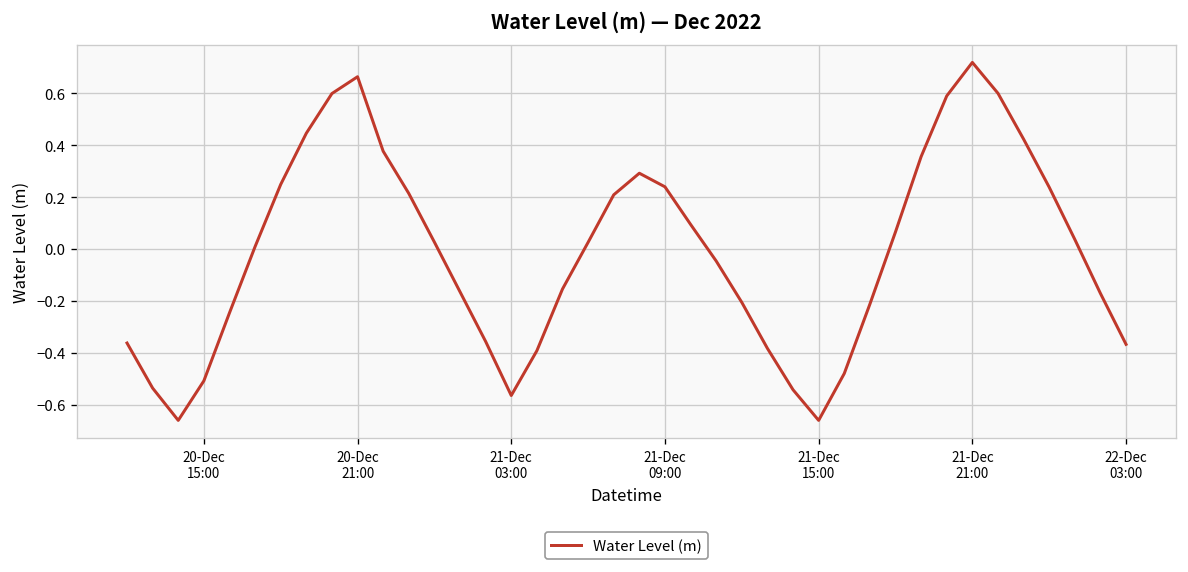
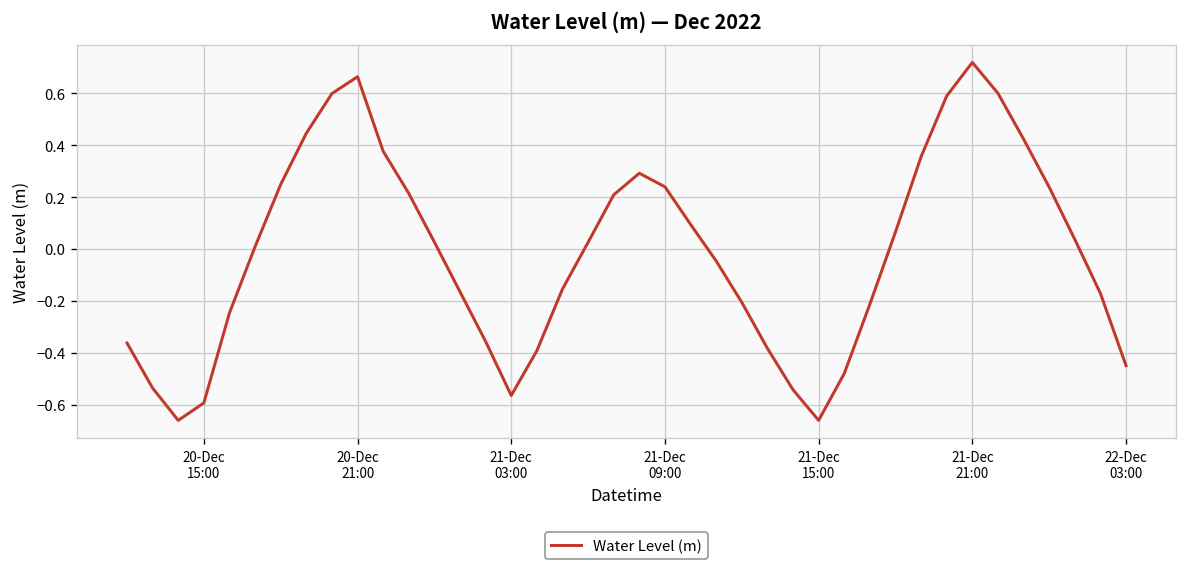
20-Dec 15:00: -0.51 -> -0.59
22-Dec 03:00: -0.37 -> -0.45
